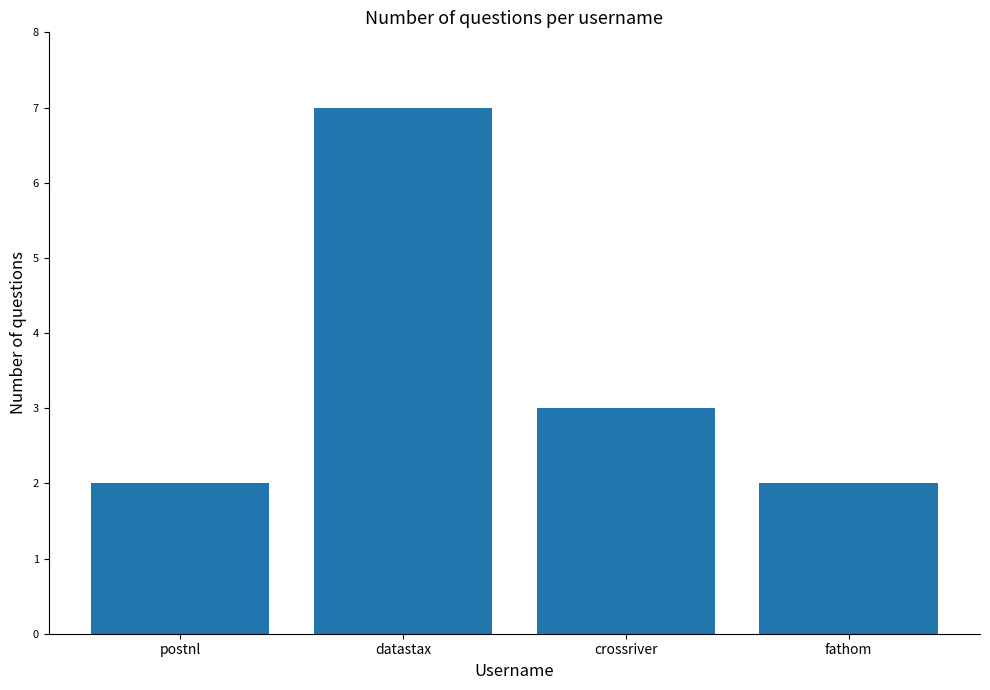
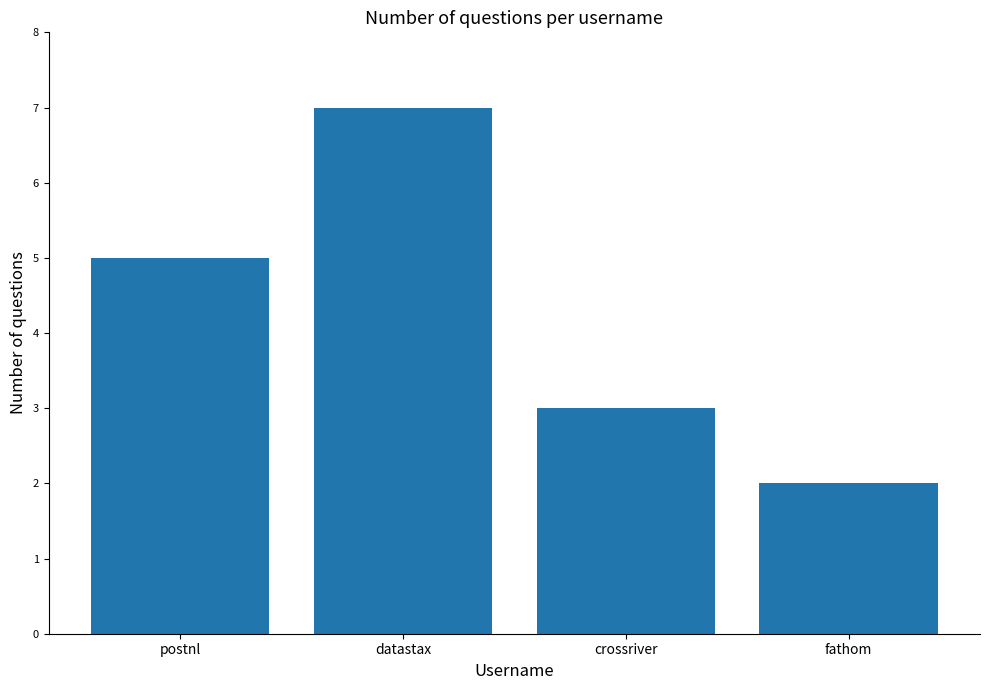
postnl: 2 -> 5
